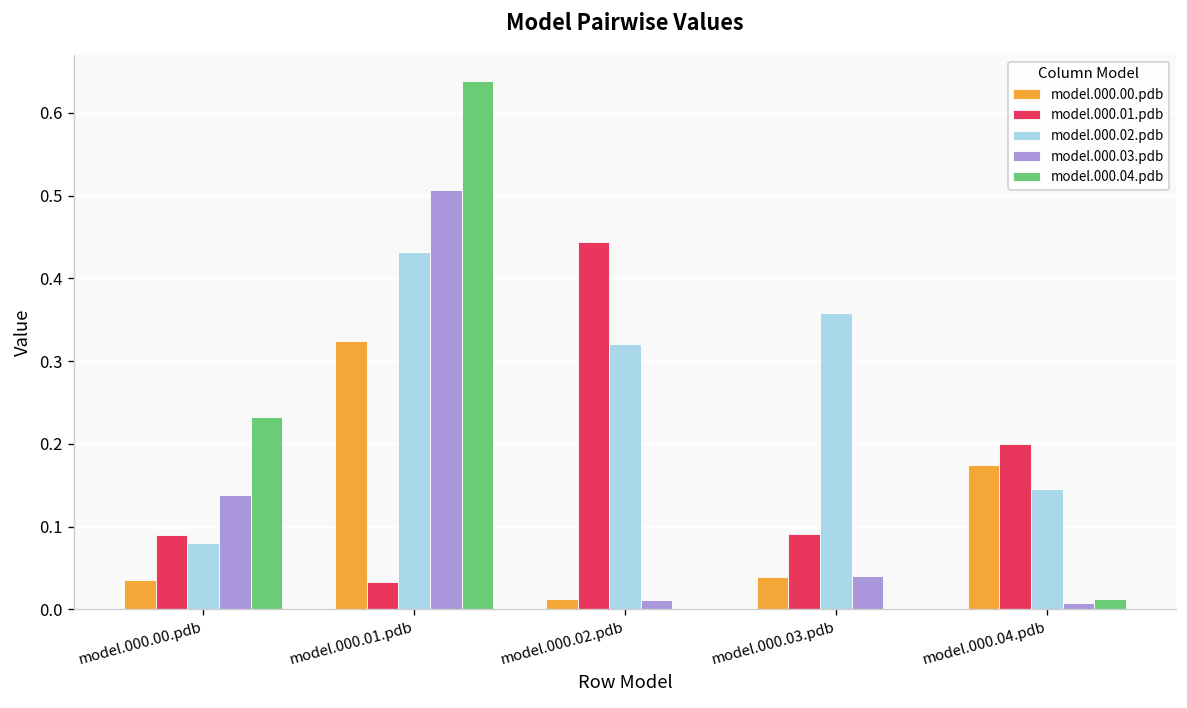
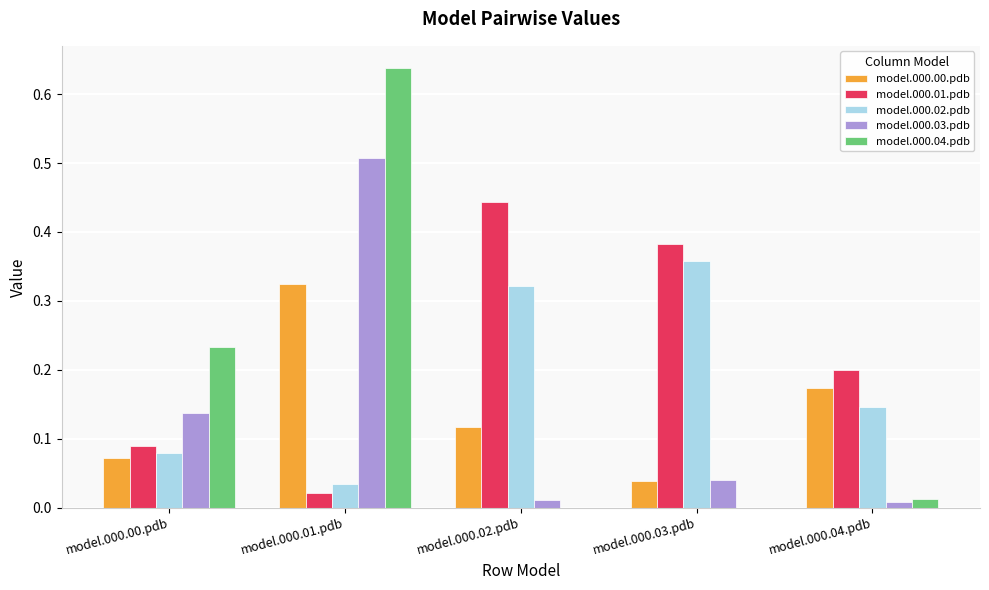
model.000.00.pdb, model.000.00.pdb: 0.04 -> 0.07
model.000.01.pdb, model.000.01.pdb: 0.03 -> 0.02
model.000.02.pdb, model.000.01.pdb: 0.43 -> 0.03
model.000.00.pdb, model.000.02.pdb: 0.01 -> 0.12
model.000.01.pdb, model.000.03.pdb: 0.09 -> 0.38
